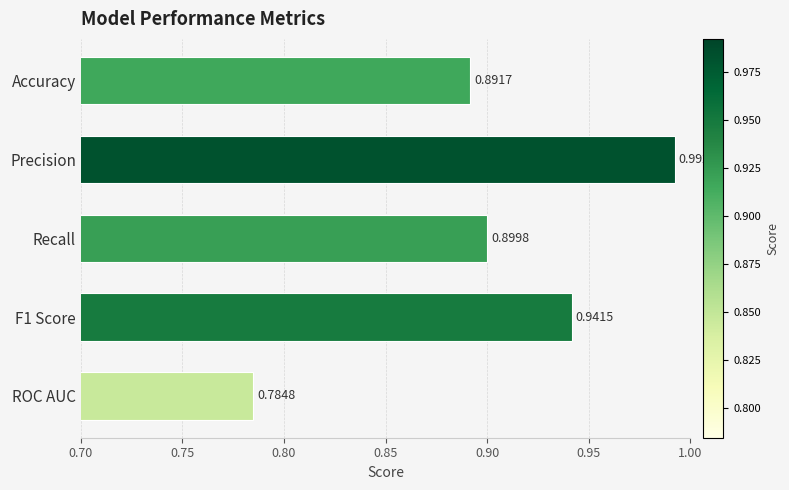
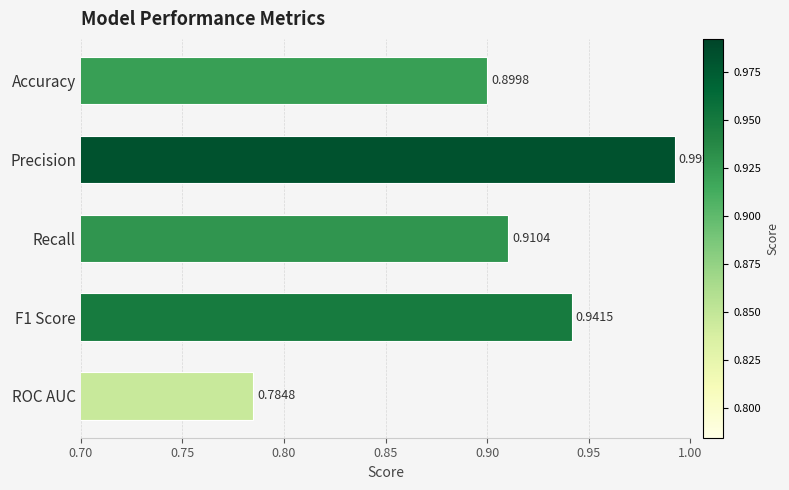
Accuracy: 0.8917 -> 0.8998
Recall: 0.8998 -> 0.9104
